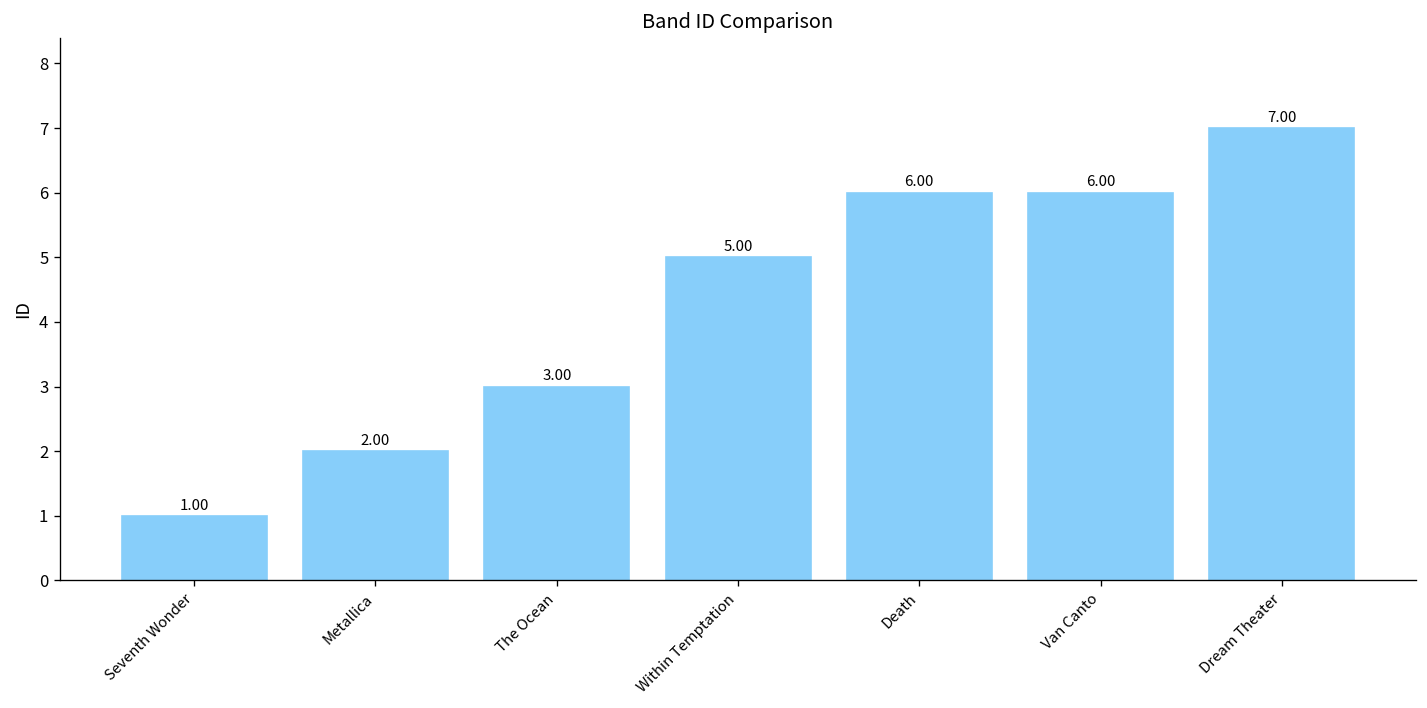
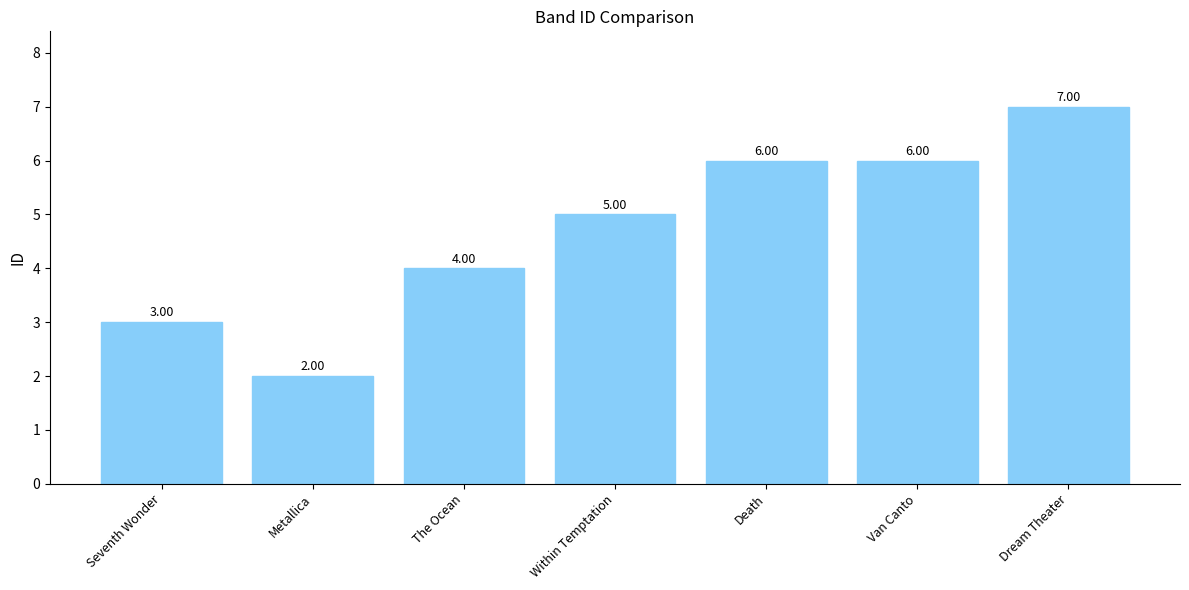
Seventh Wonder: 1.00 -> 3.00
The Ocean: 3.00 -> 4.00
